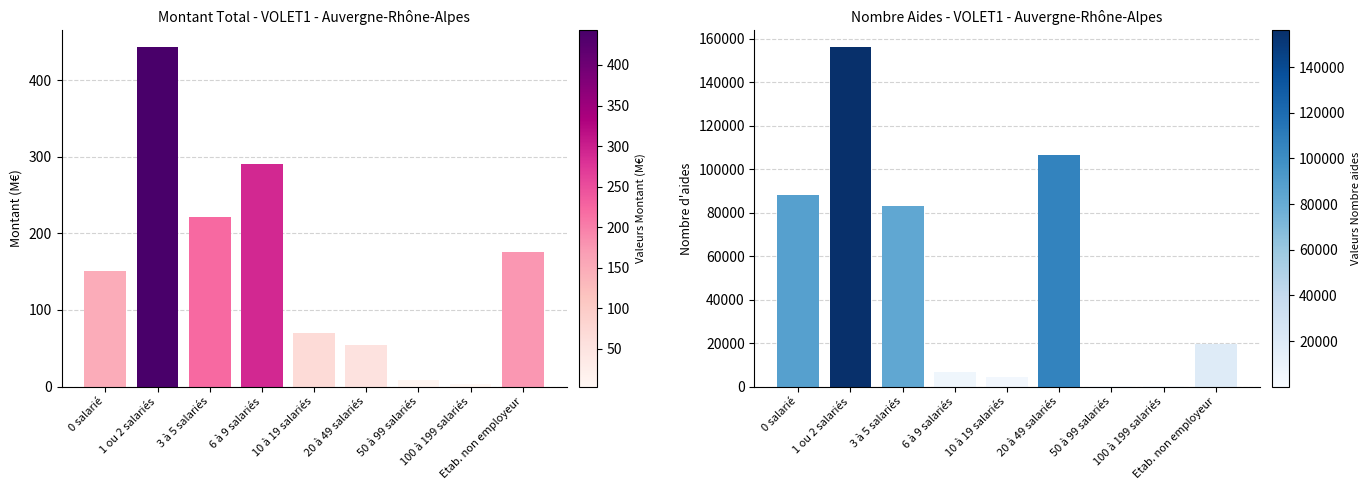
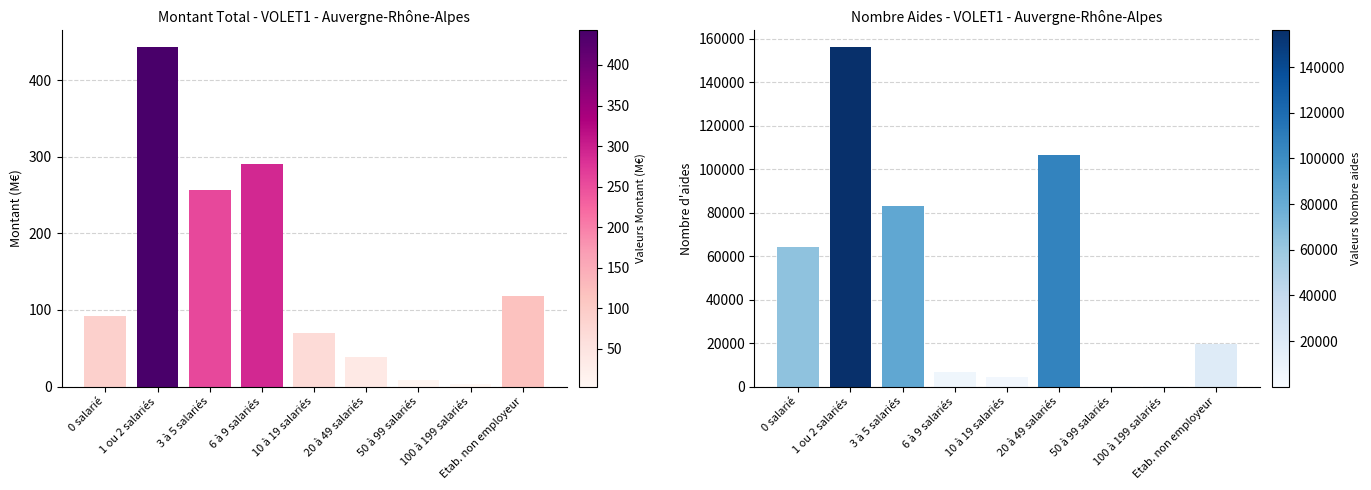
Montant Total - VOLET1 - Auvergne-Rhône-Alpes, 0 salarié: 150 -> 90
Montant Total - VOLET1 - Auvergne-Rhône-Alpes, 3 à 5 salariés: 220 -> 260
Montant Total - VOLET1 - Auvergne-Rhône-Alpes, 20 à 49 salariés: 50 -> 40
Montant Total - VOLET1 - Auvergne-Rhône-Alpes, Etab. non employeur: 180 -> 120
Nombre Aides - VOLET1 - Auvergne-Rhône-Alpes, 0 salarié: 88000 -> 64000
